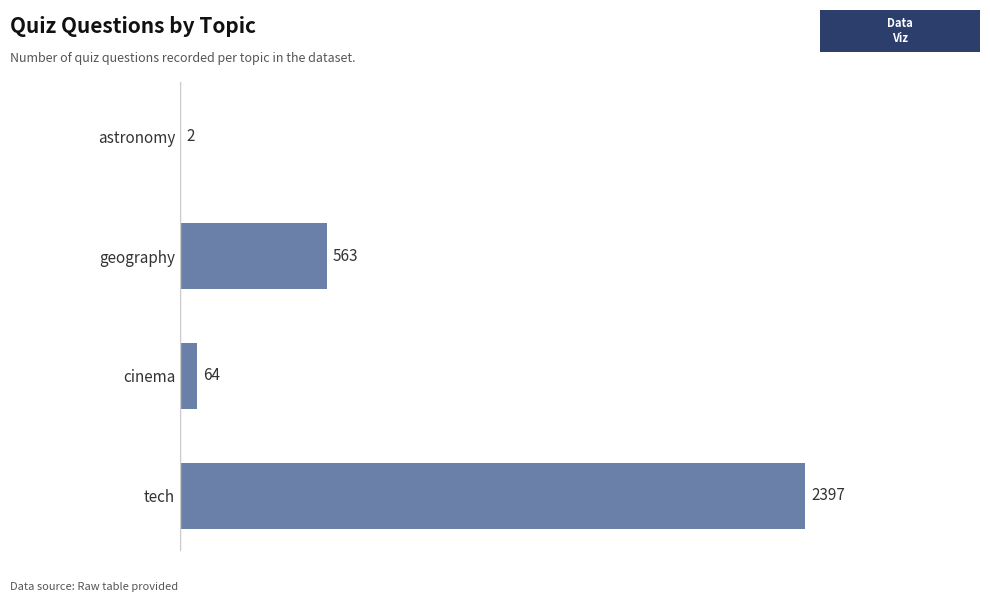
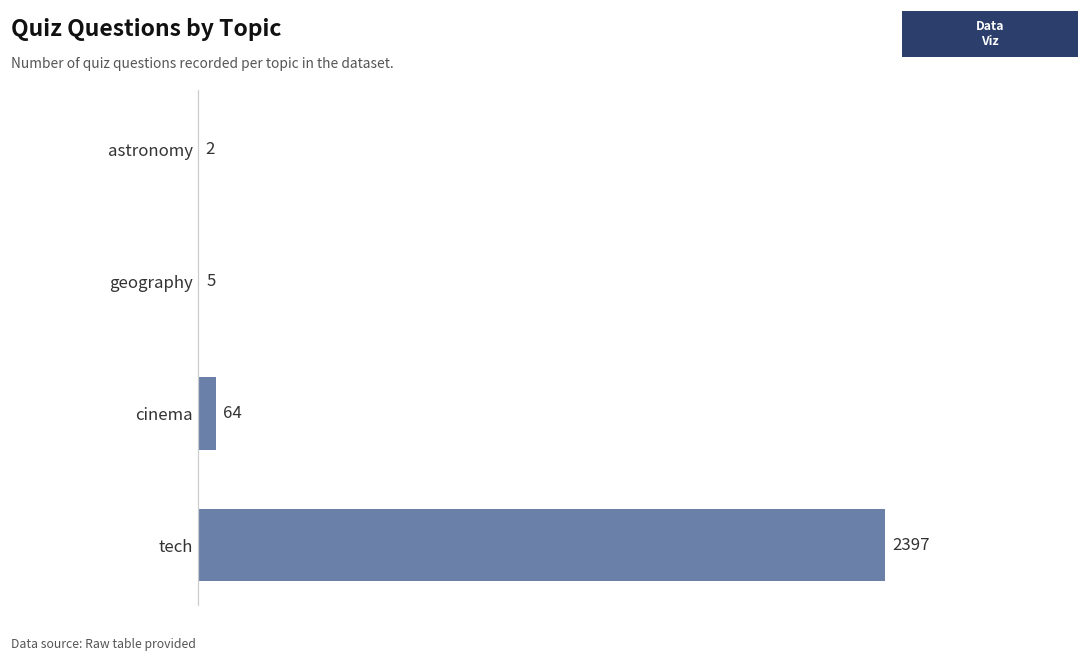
geography: 563 -> 5
